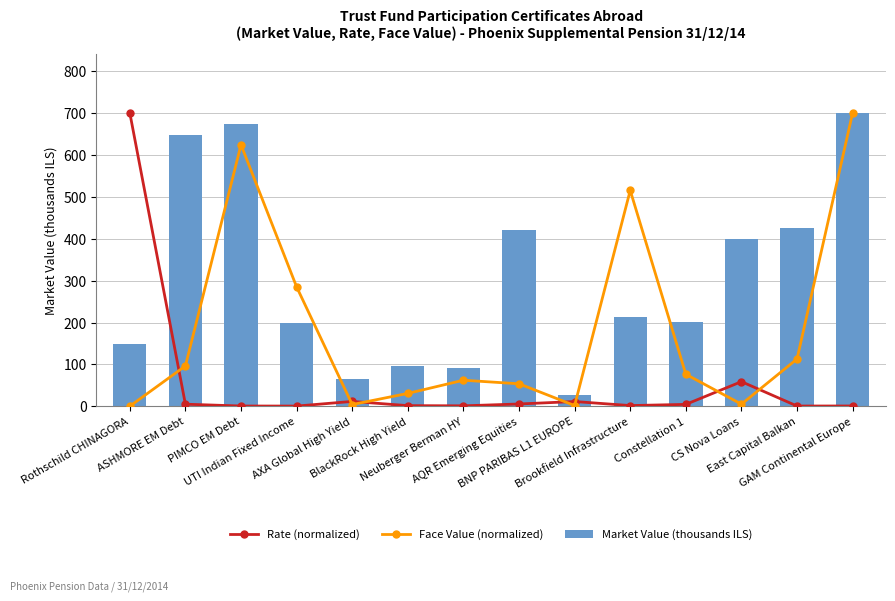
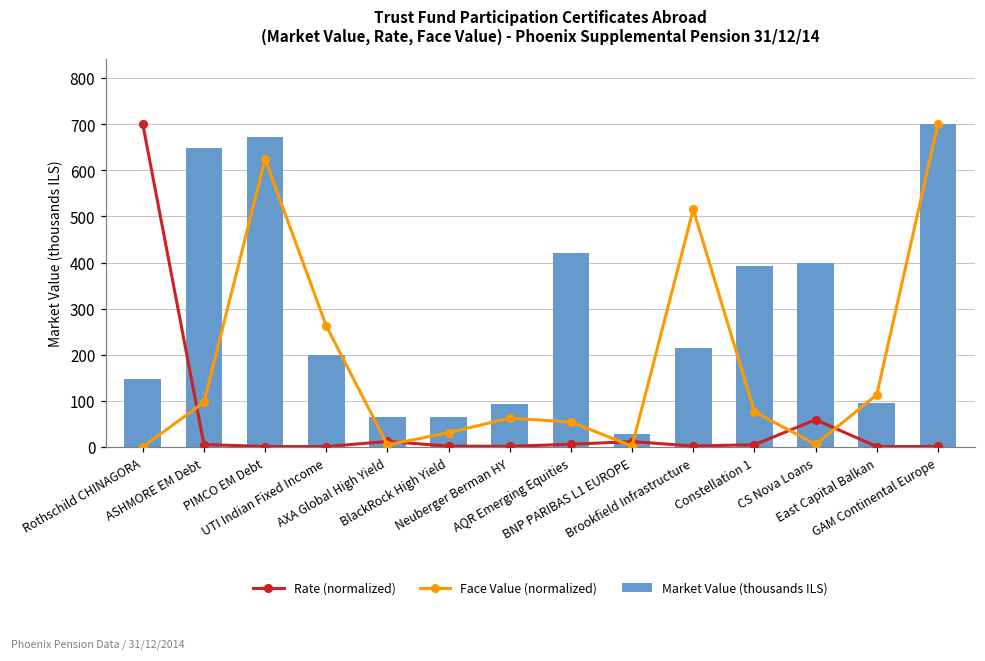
Face Value (normalized), UTI Indian Fixed Income: 290 -> 260
Market Value (thousands ILS), BlackRock High Yield: 100 -> 70
Market Value (thousands ILS), Constellation 1: 200 -> 390
Market Value (thousands ILS), East Capital Balkan: 430 -> 100
